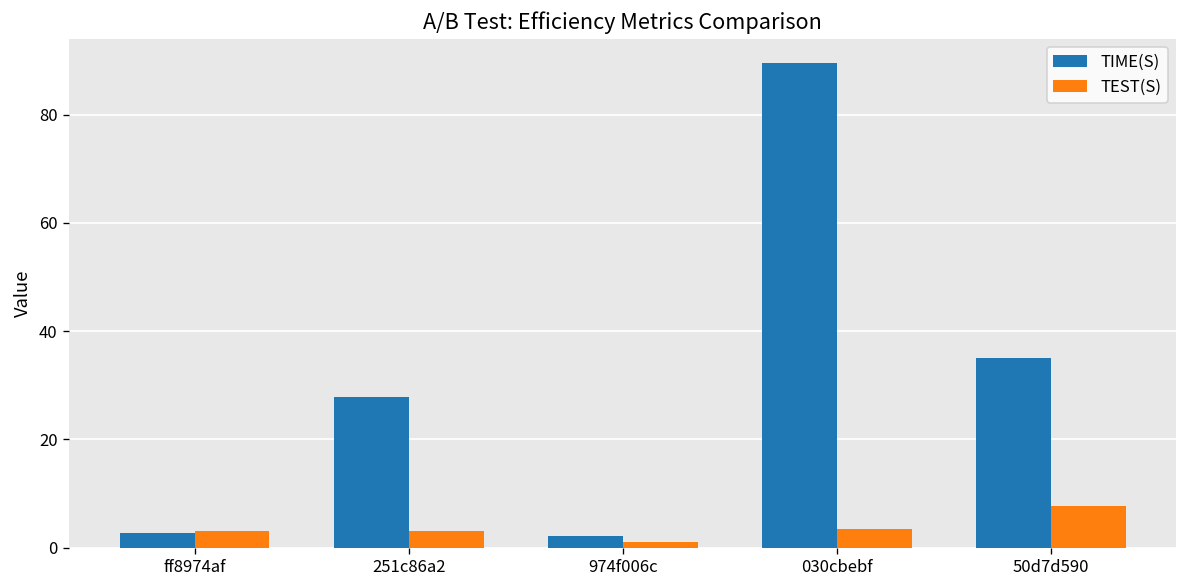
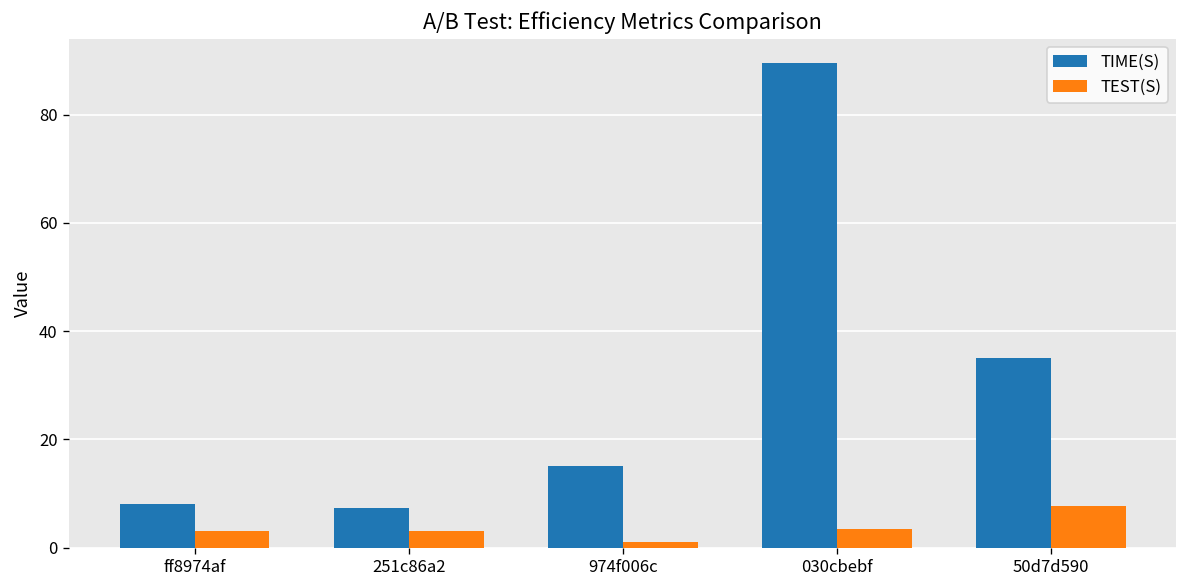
TIME(S), ff8974af: 3 -> 8
TIME(S), 251c86a2: 28 -> 7
TIME(S), 974f006c: 2 -> 15
